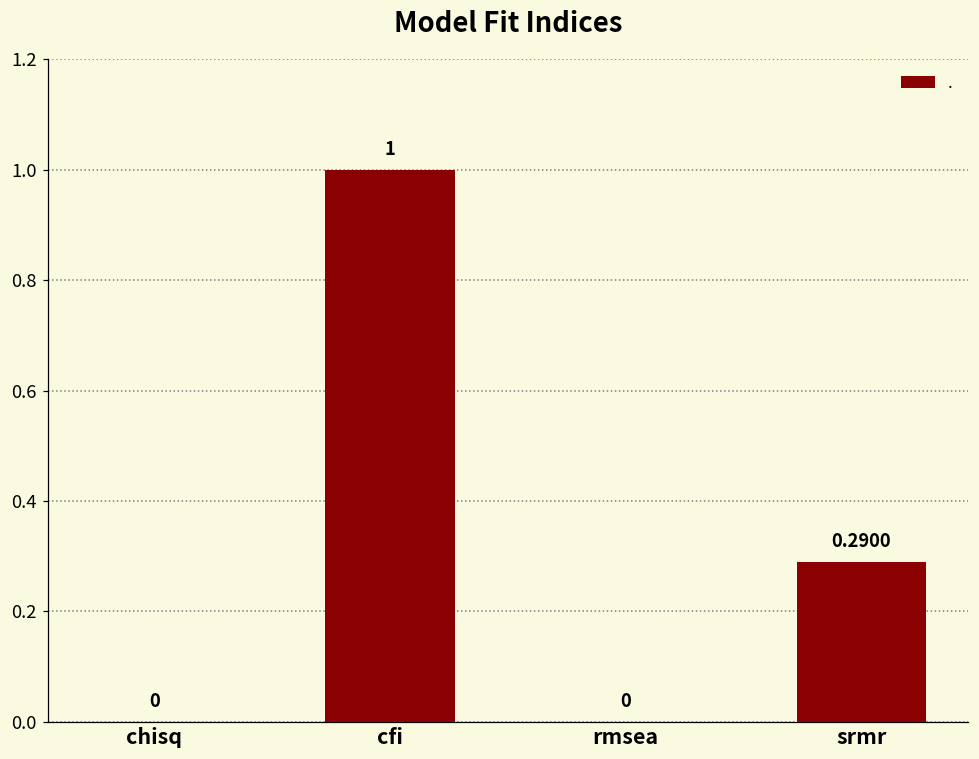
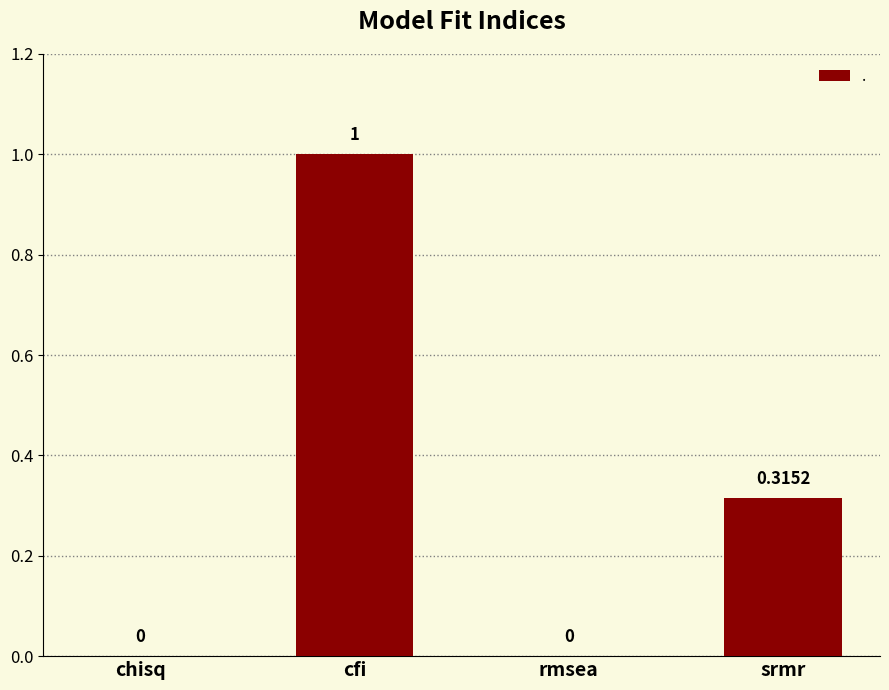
srmr: 0.2900 -> 0.3152
